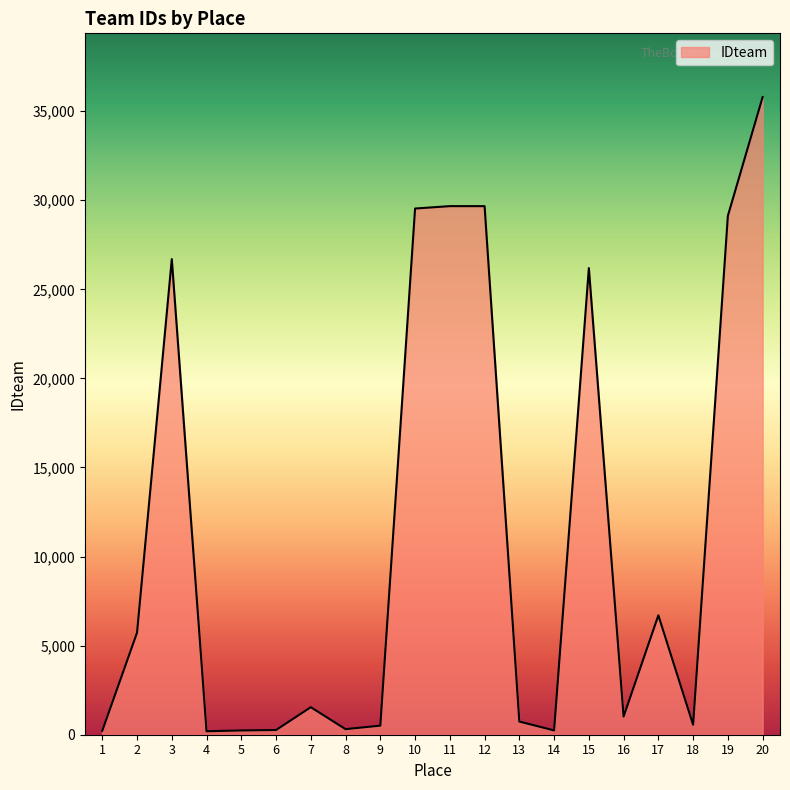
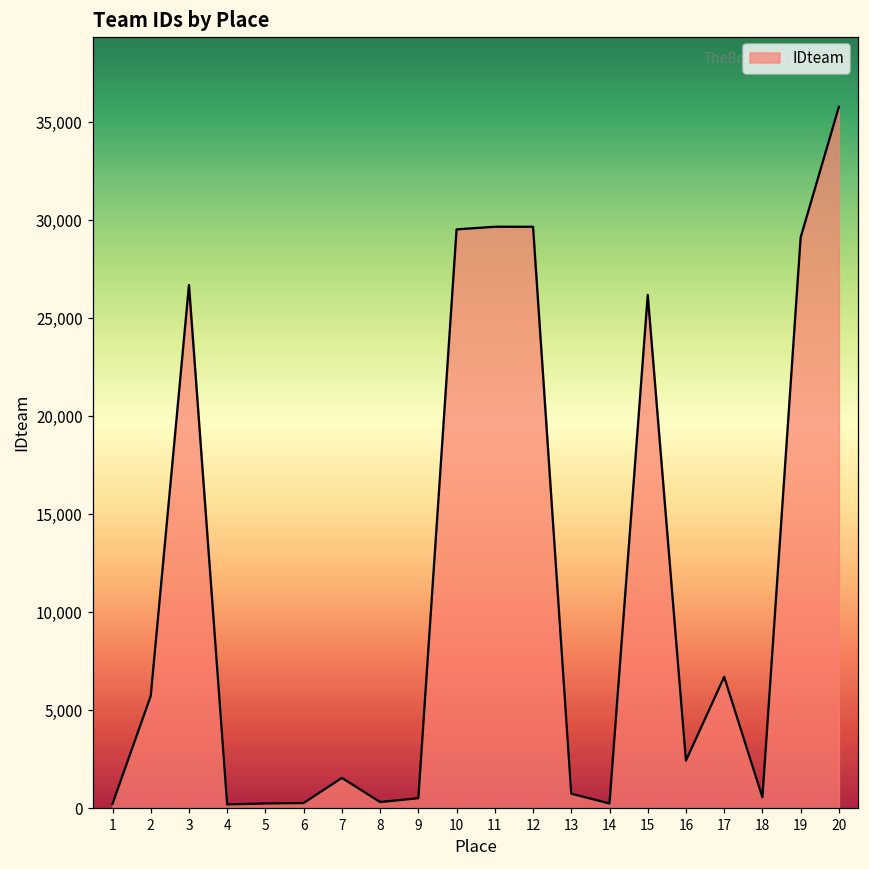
16: 1,000 -> 2,400
